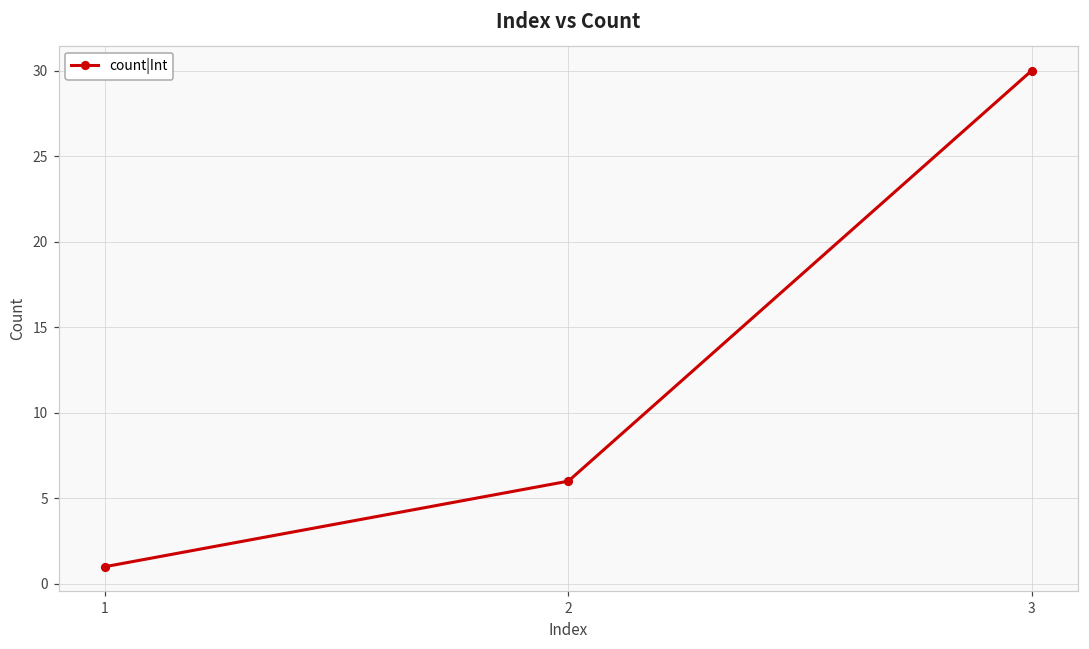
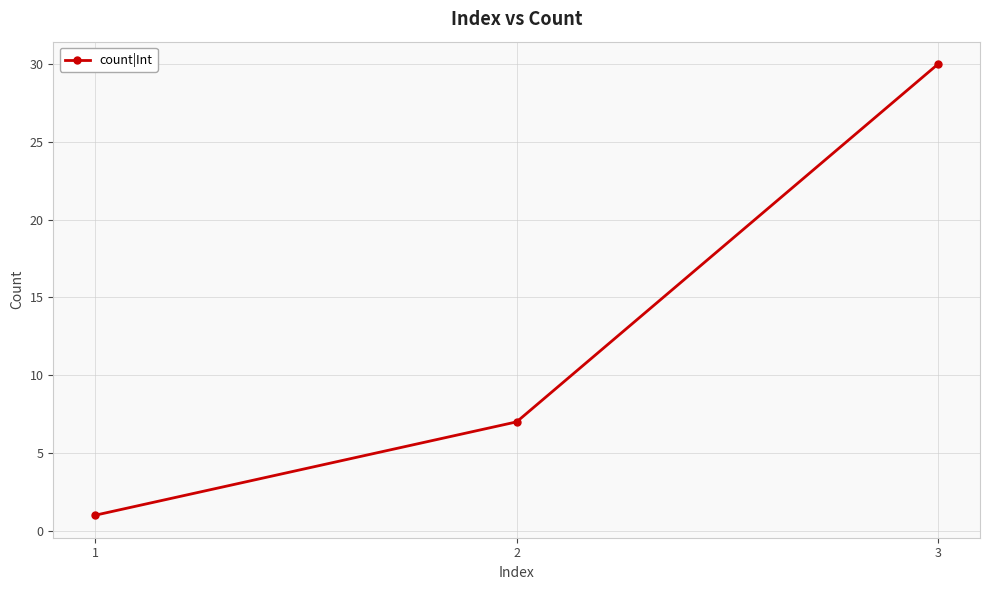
2: 6 -> 7
